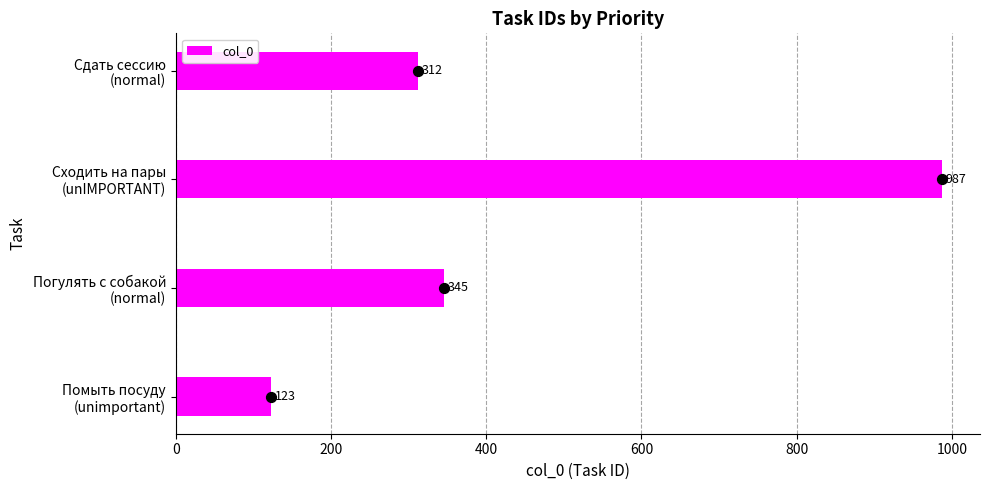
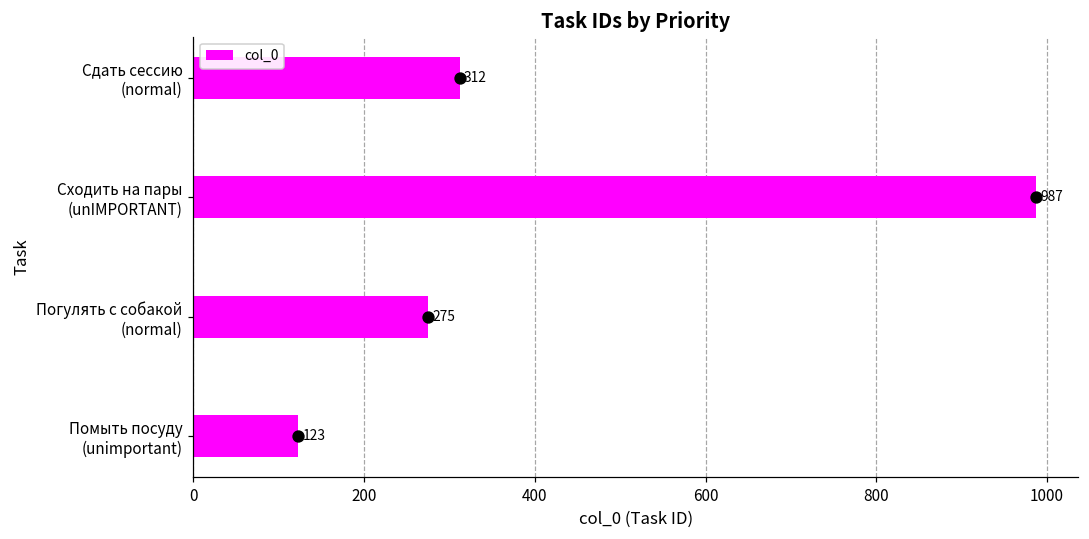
Погулять с собакой (normal): 345 -> 275
